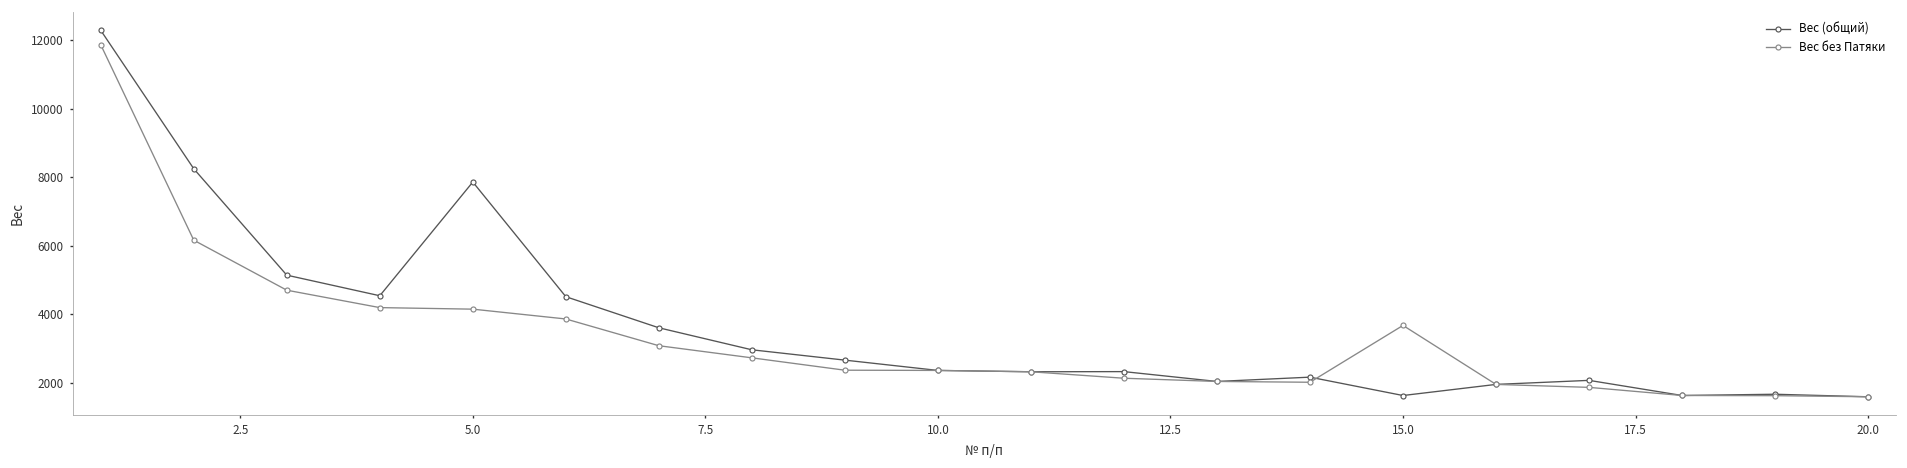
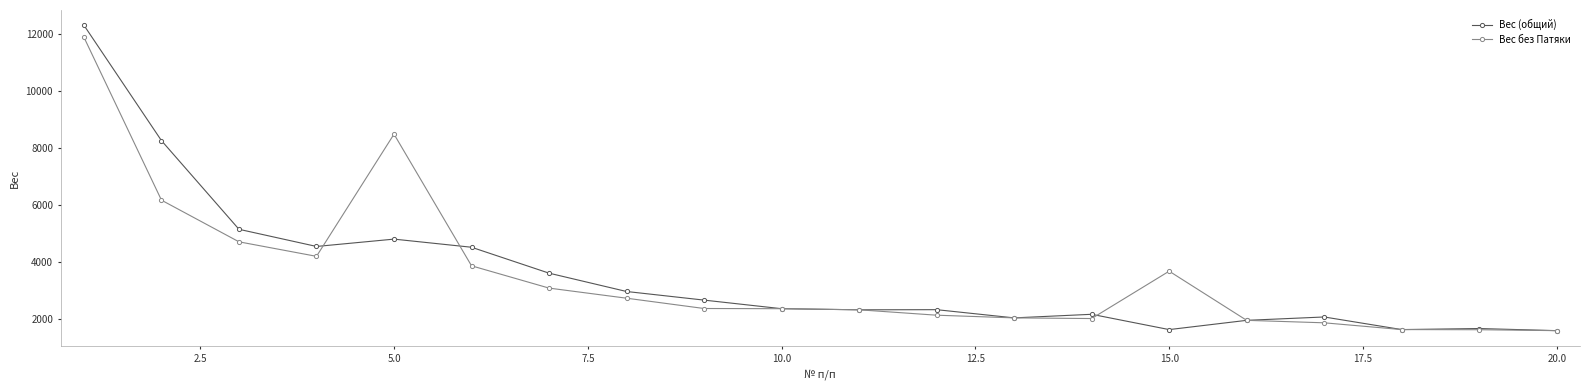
Вес (общий), 5.0: 7900 -> 4800
Вес без Патяки, 5.0: 4200 -> 8500
